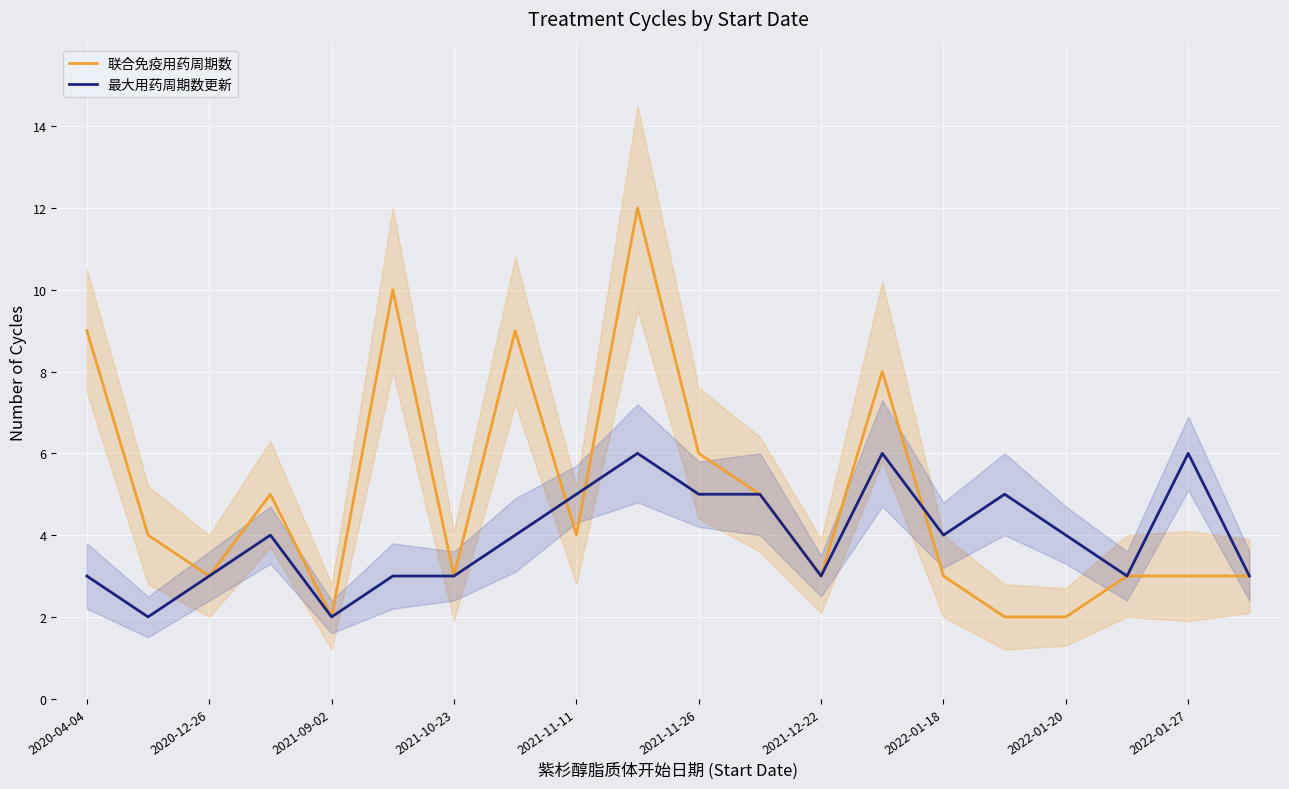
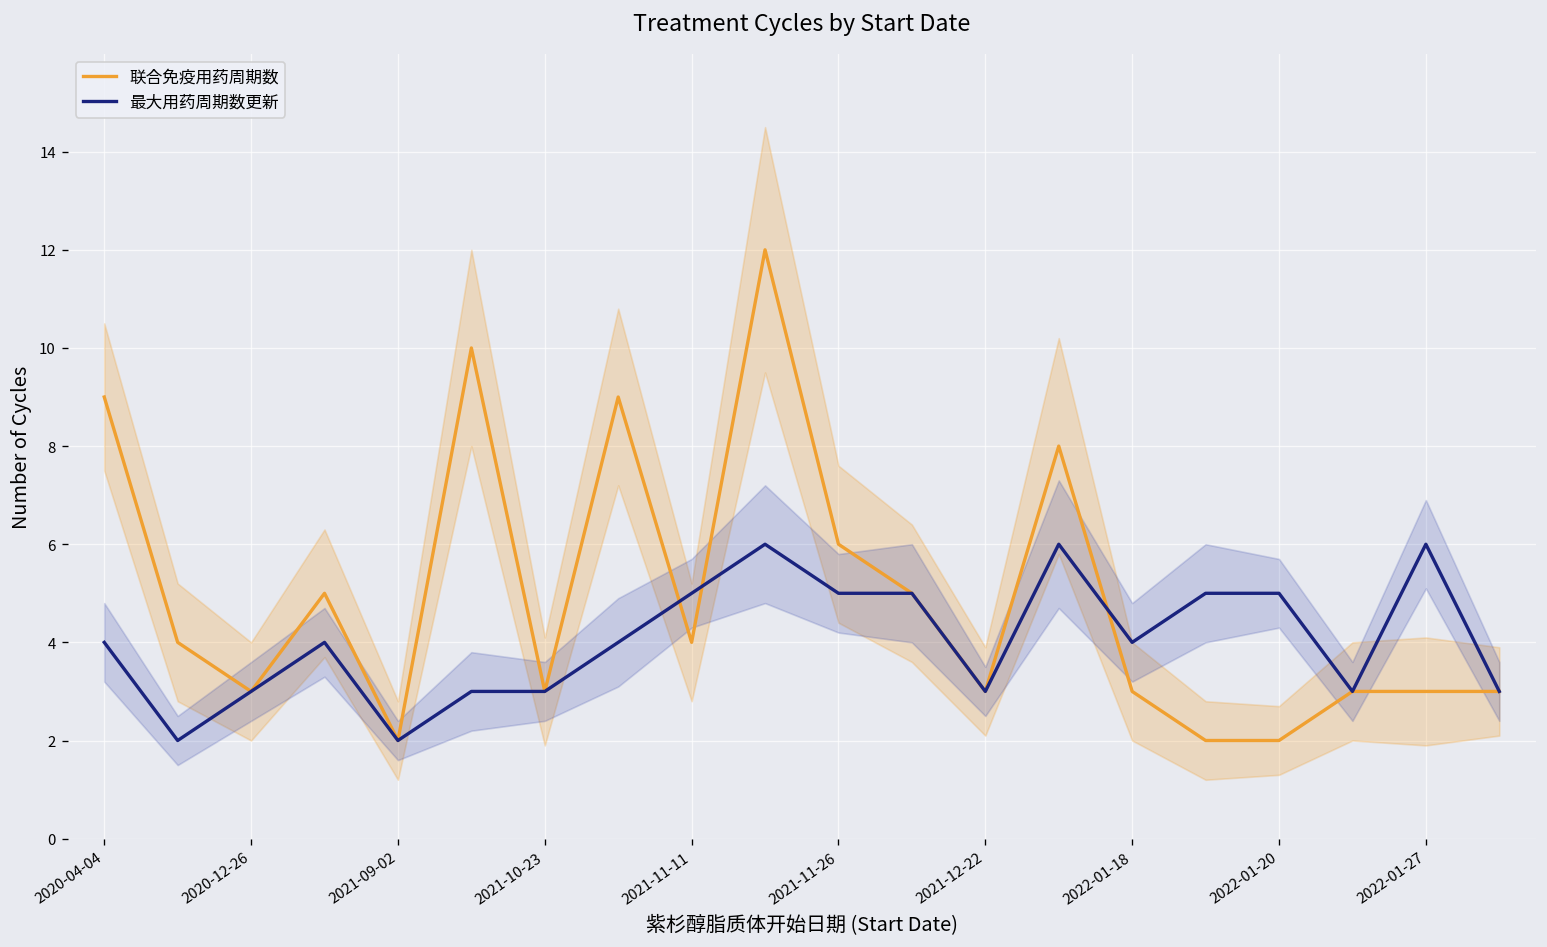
最大用药周期数更新, 2020-04-04: 3 -> 4
最大用药周期数更新, 2022-01-20: 4 -> 5
